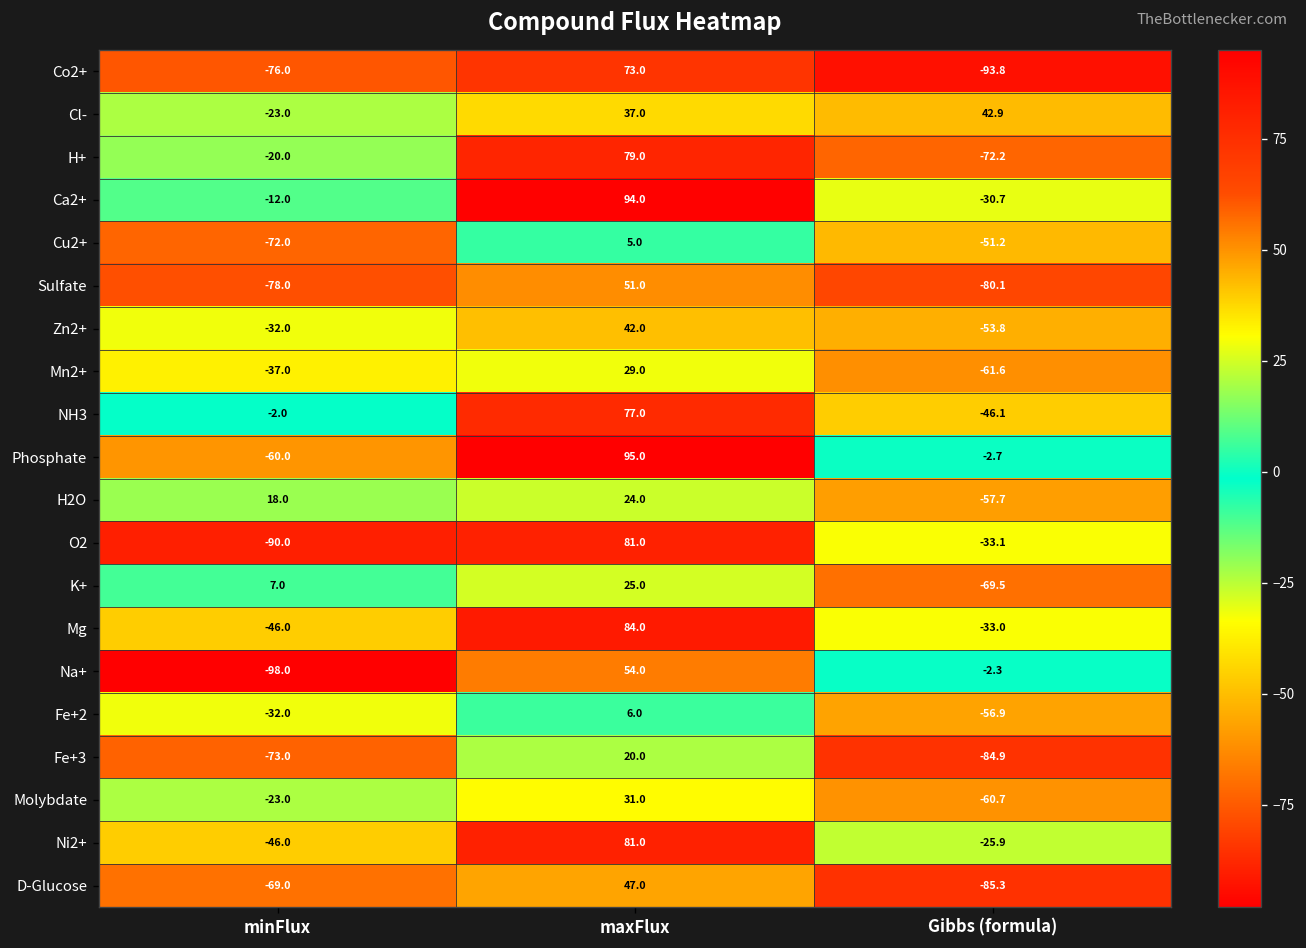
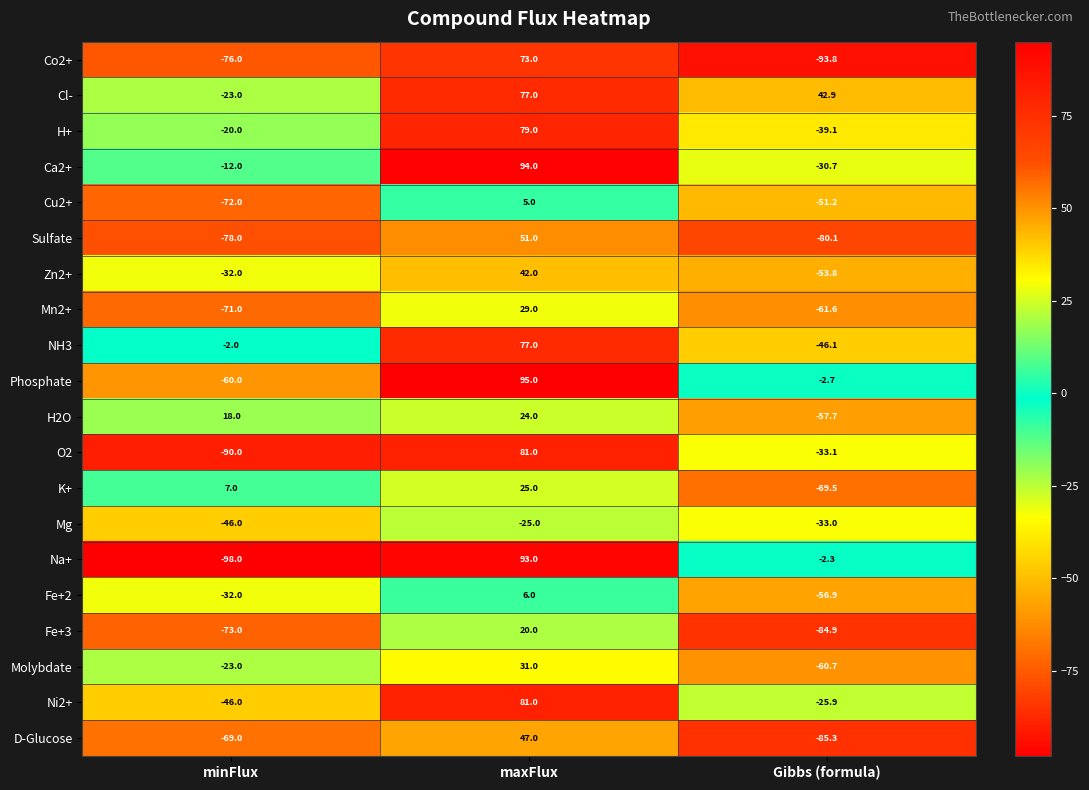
Cl-, maxFlux: 37.0 -> 77.0
H+, Gibbs (formula): -72.2 -> -39.1
Mn2+, minFlux: -37.0 -> -71.0
Mg, maxFlux: 84.0 -> -25.0
Na+, maxFlux: 54.0 -> 93.0
